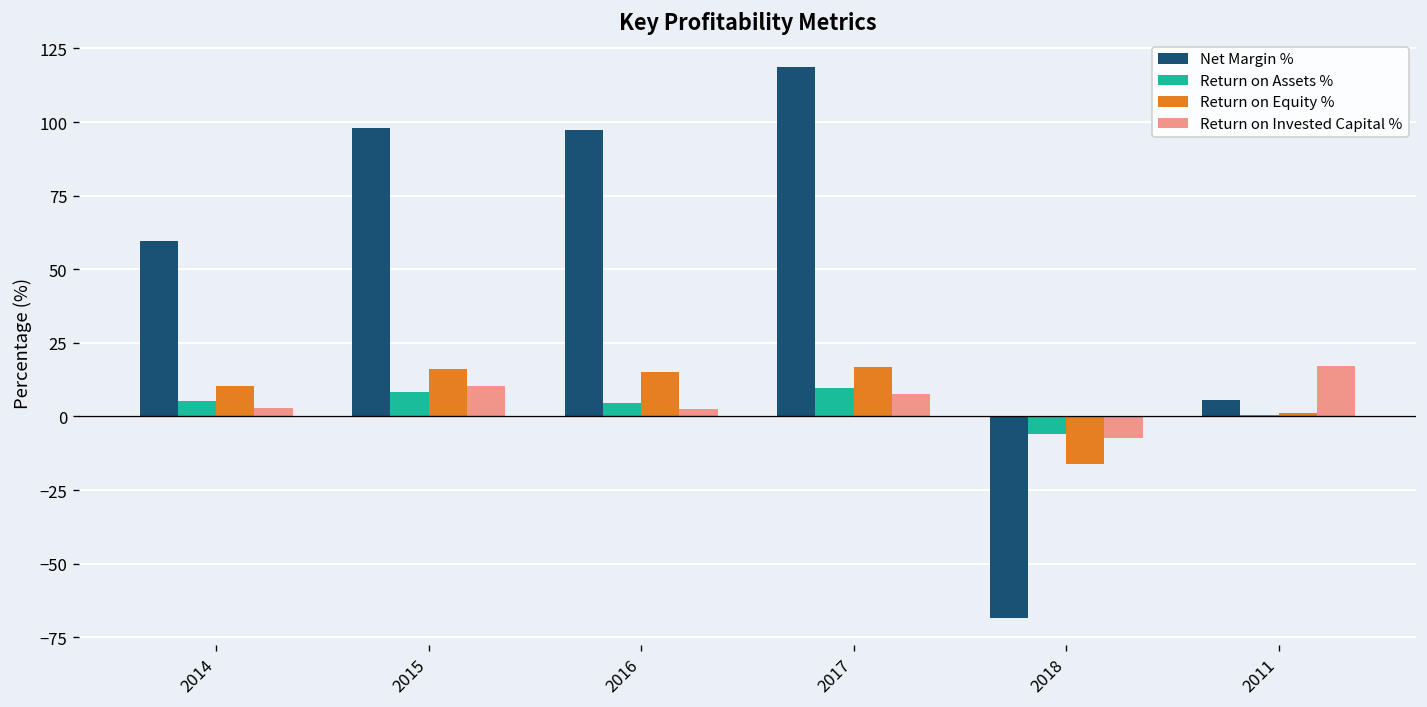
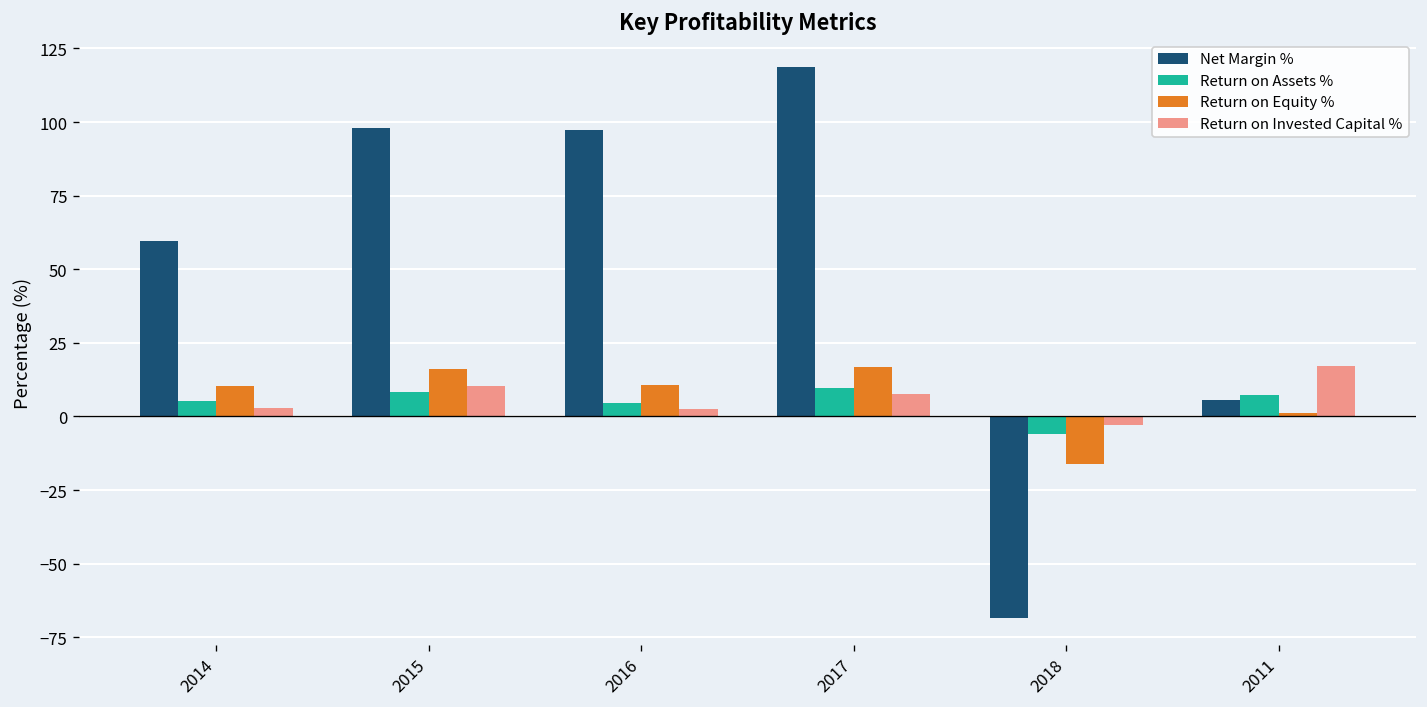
Return on Equity %, 2016: 15 -> 11
Return on Invested Capital %, 2018: -7 -> -3
Return on Assets %, 2011: 0 -> 7
